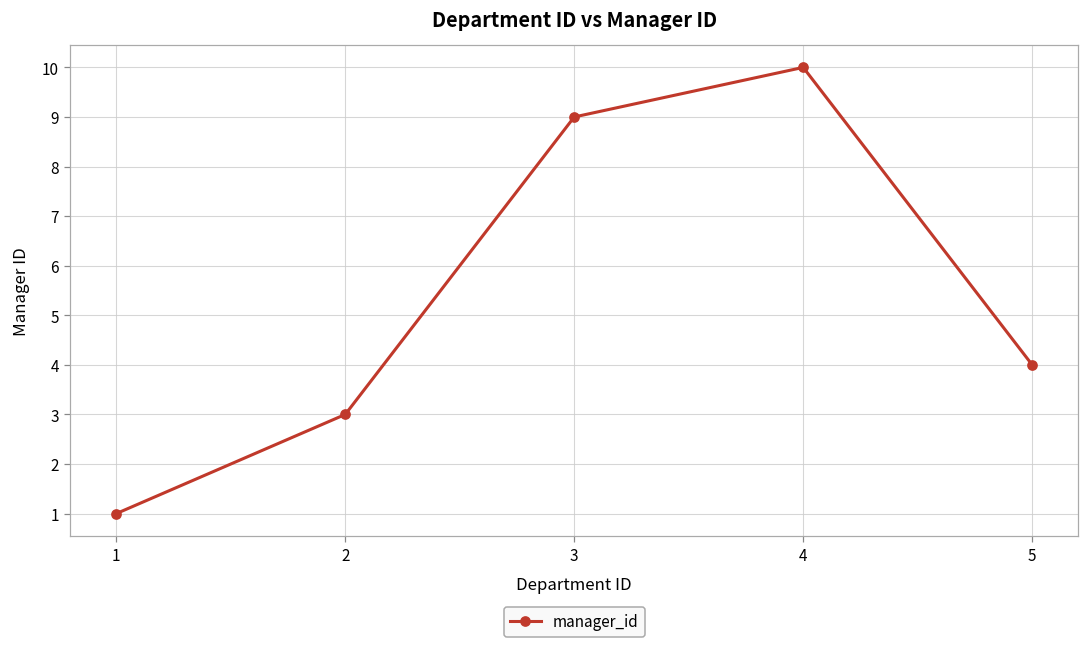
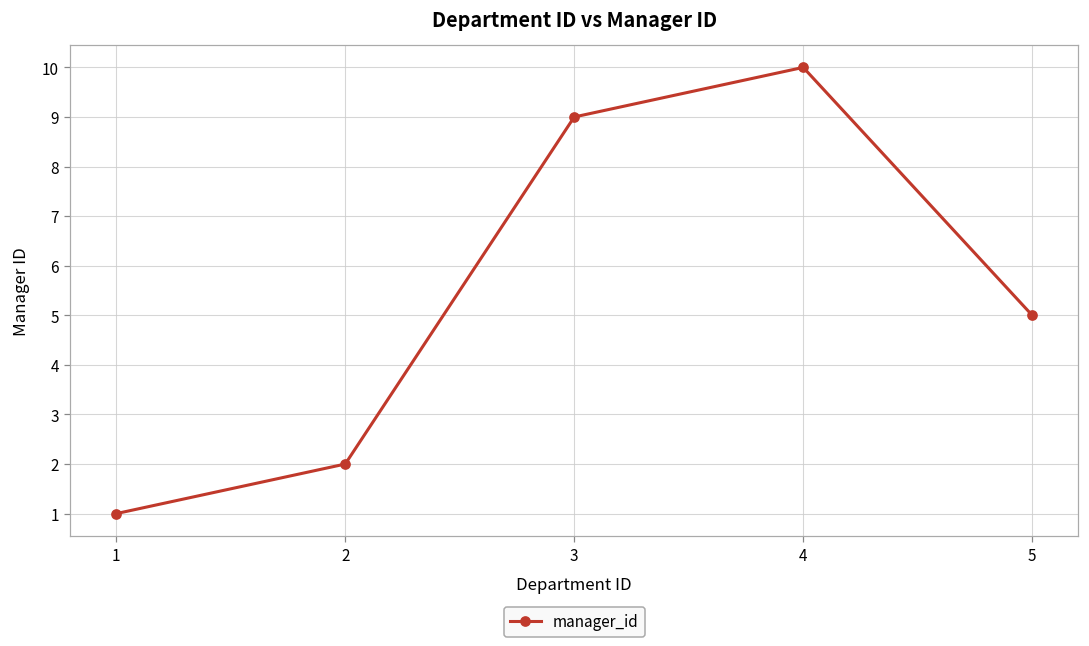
2: 3 -> 2
5: 4 -> 5
